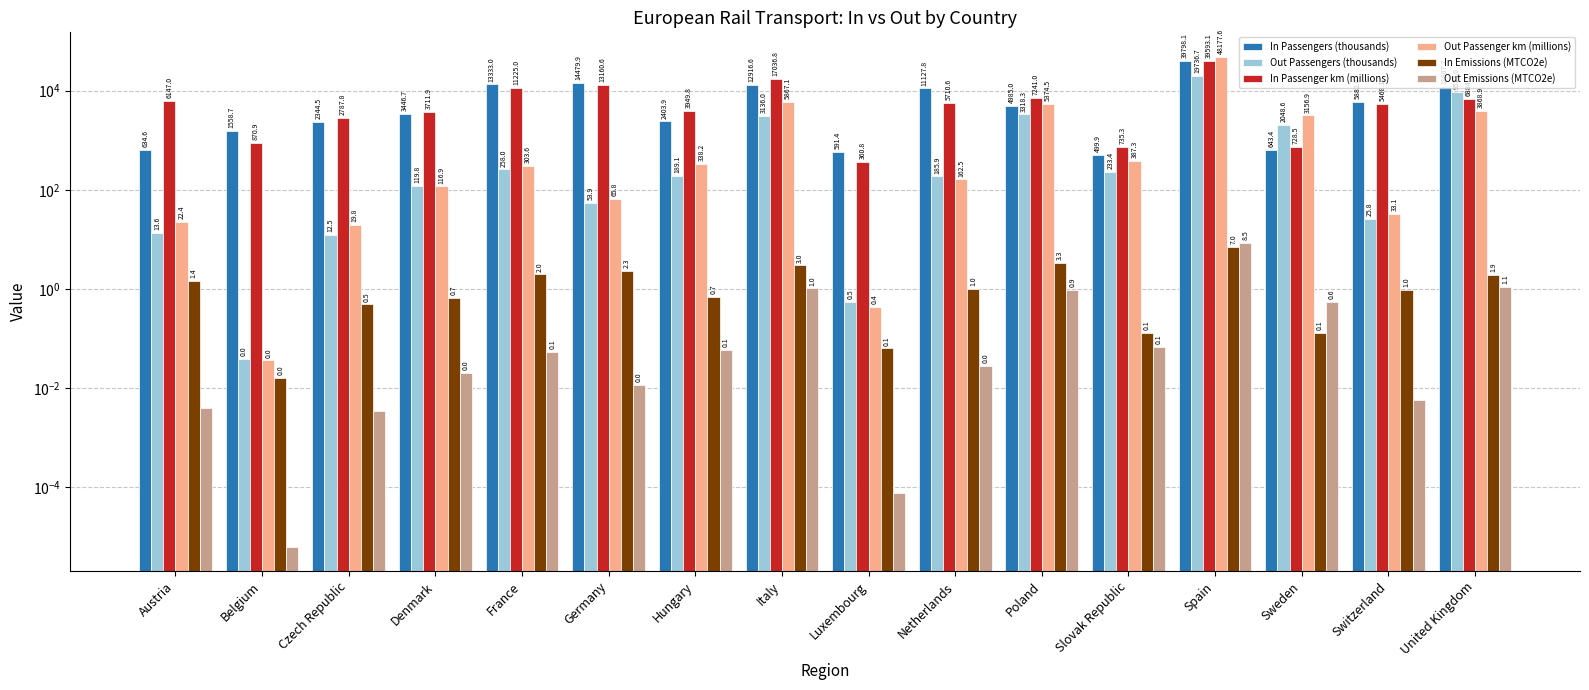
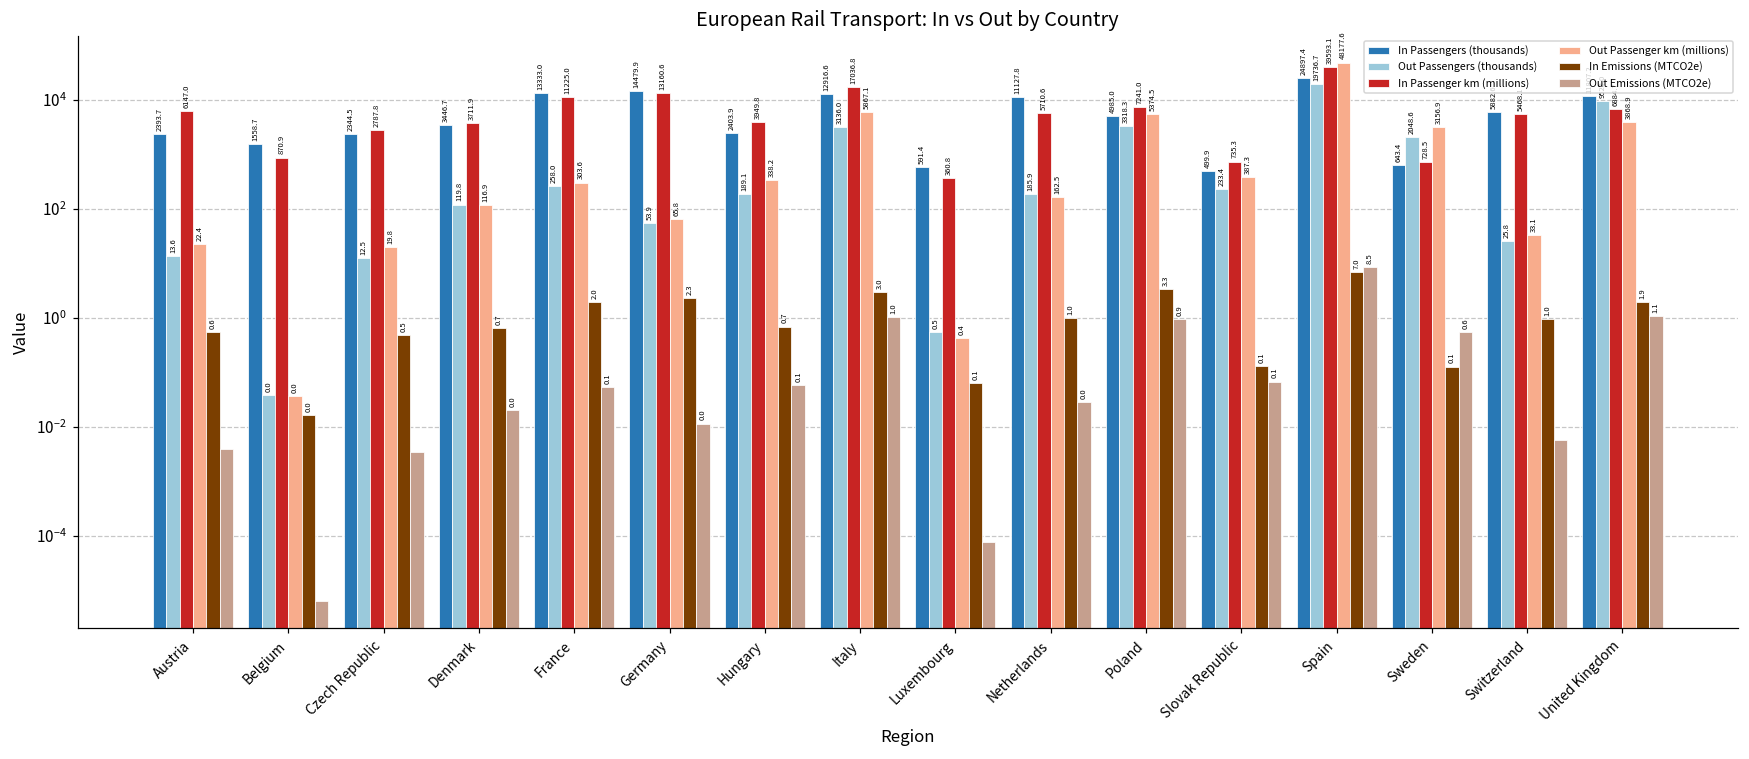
In Passengers (thousands), Austria: 634.6 -> 2393.7
In Emissions (MTCO2e), Austria: 1.4 -> 0.6
In Passengers (thousands), Spain: 39798.1 -> 24897.4
